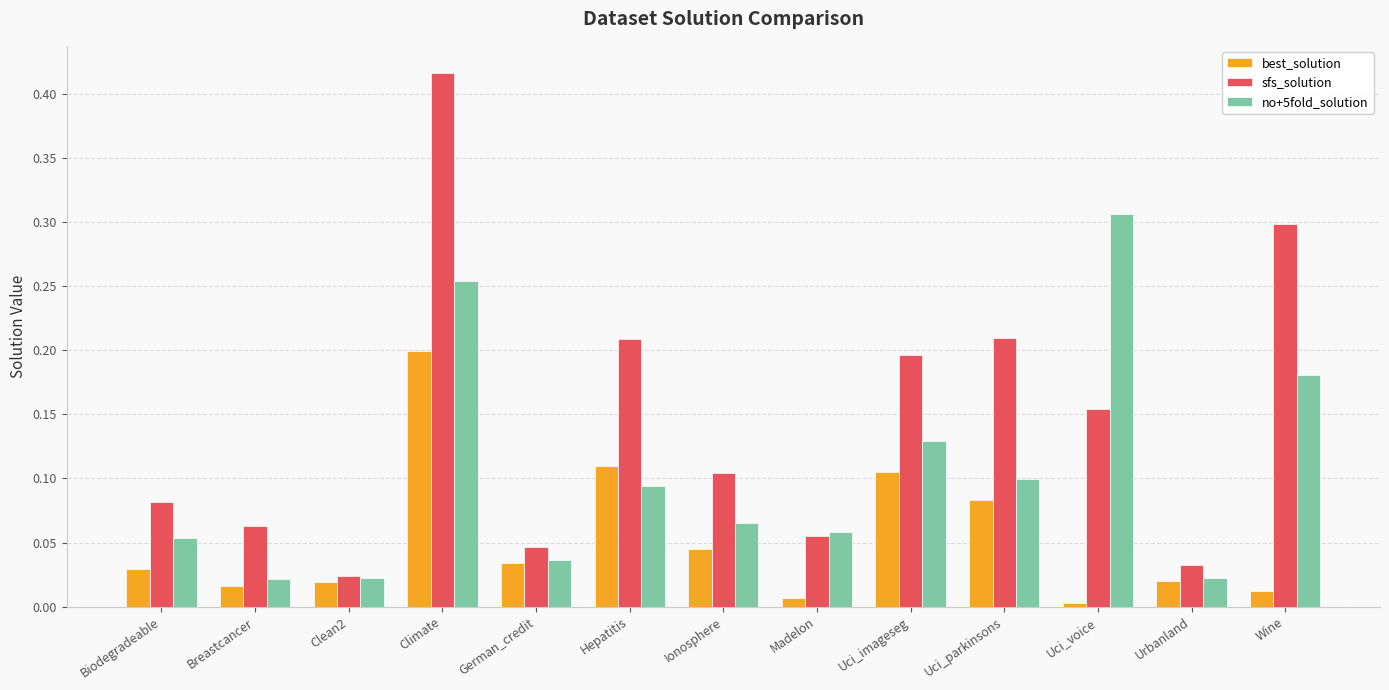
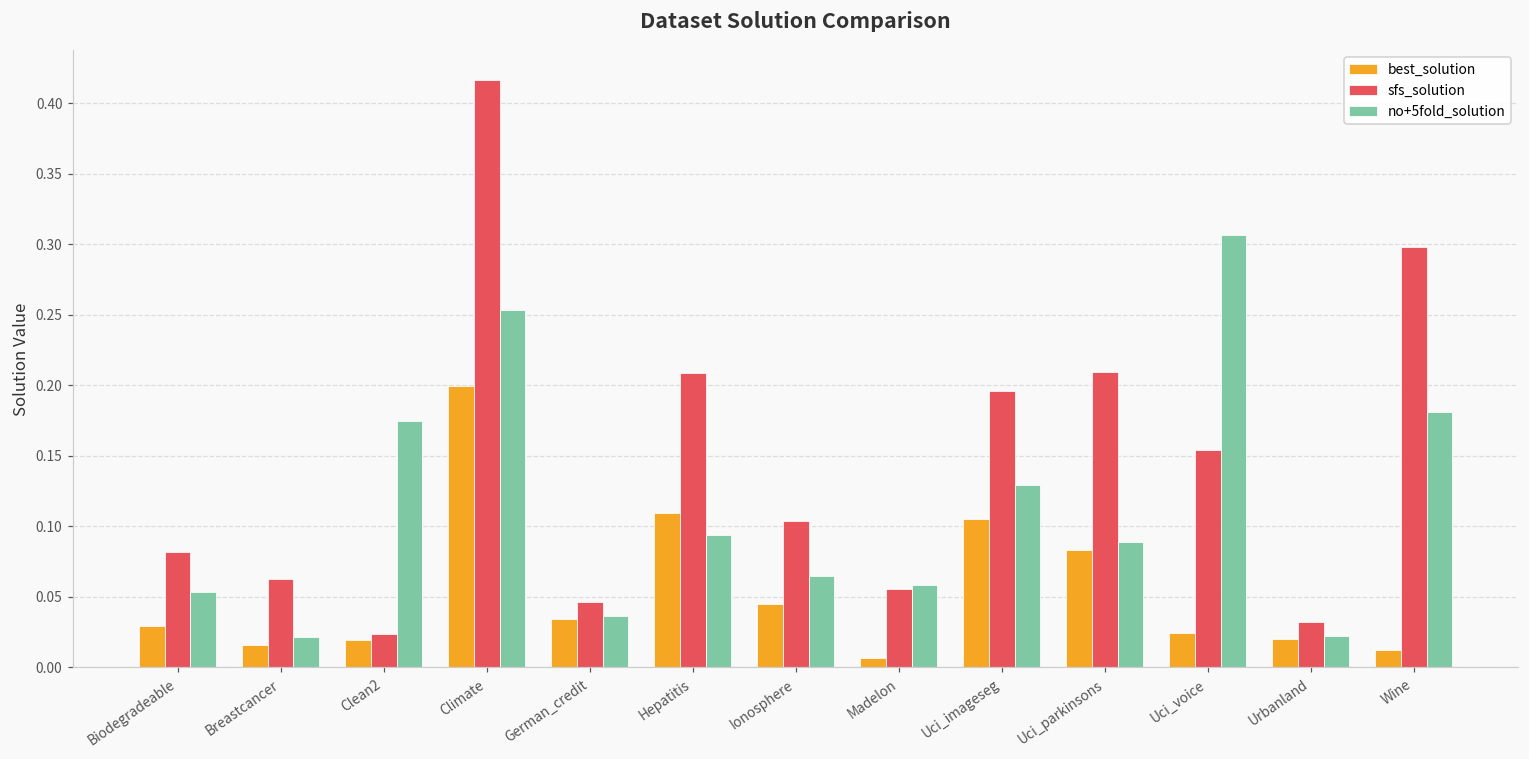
no+5fold_solution, Clean2: 0.023 -> 0.175
no+5fold_solution, Uci_parkinsons: 0.099 -> 0.089
best_solution, Uci_voice: 0.003 -> 0.024
